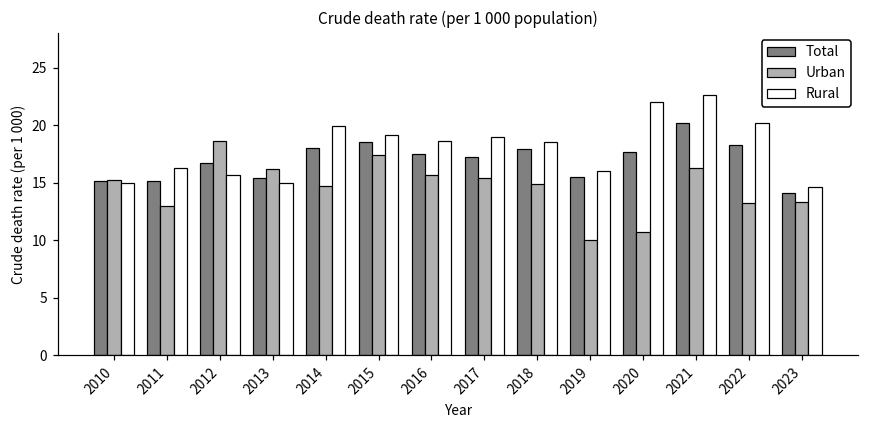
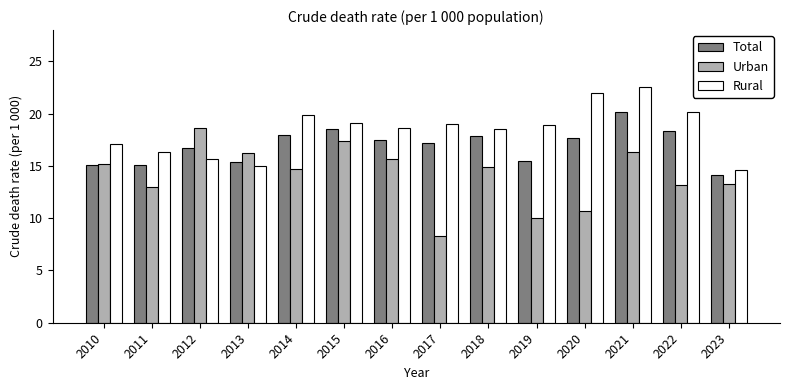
Rural, 2010: 15.0 -> 17.1
Urban, 2017: 15.4 -> 8.3
Rural, 2019: 16.0 -> 18.9
